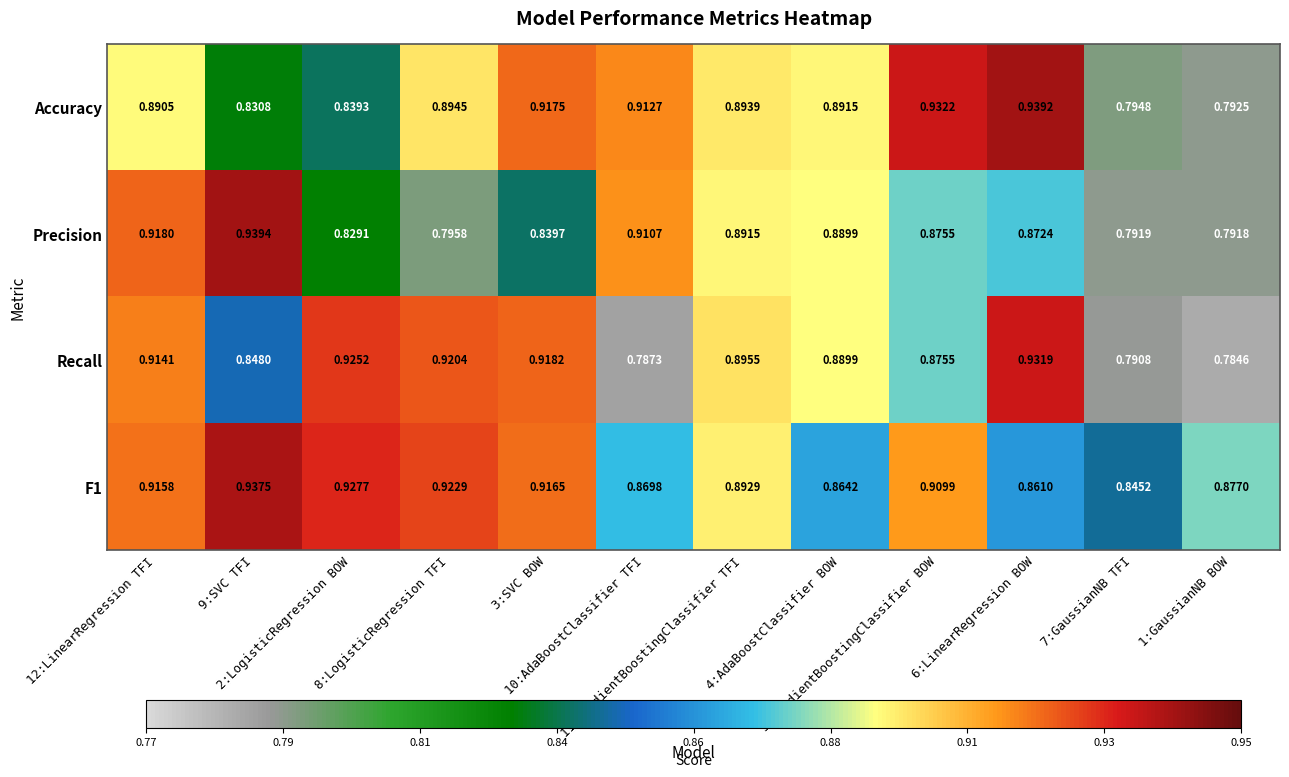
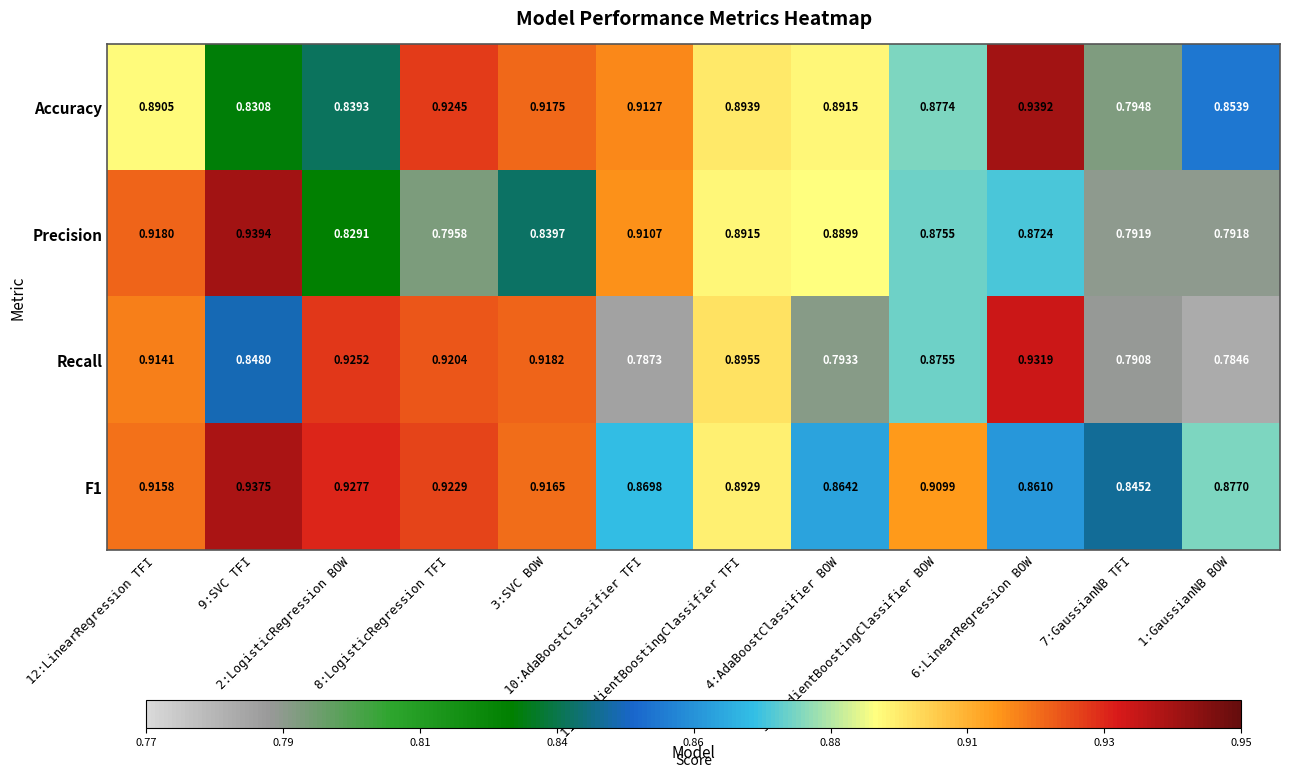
Accuracy, 8:LogisticRegression TFI: 0.8945 -> 0.9245
Accuracy, 5:GradientBoostingClassifier BOW: 0.9322 -> 0.8774
Accuracy, 1:GaussianNB BOW: 0.7925 -> 0.8539
Recall, 4:AdaBoostClassifier BOW: 0.8899 -> 0.7933
